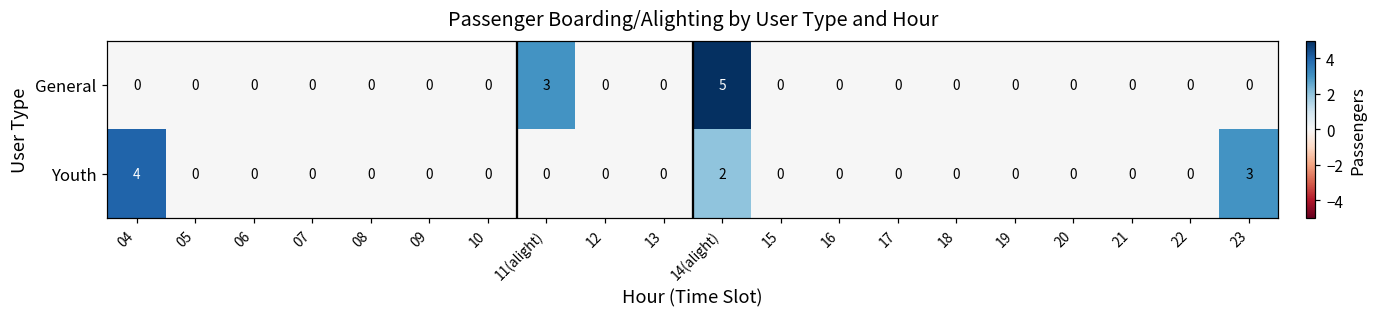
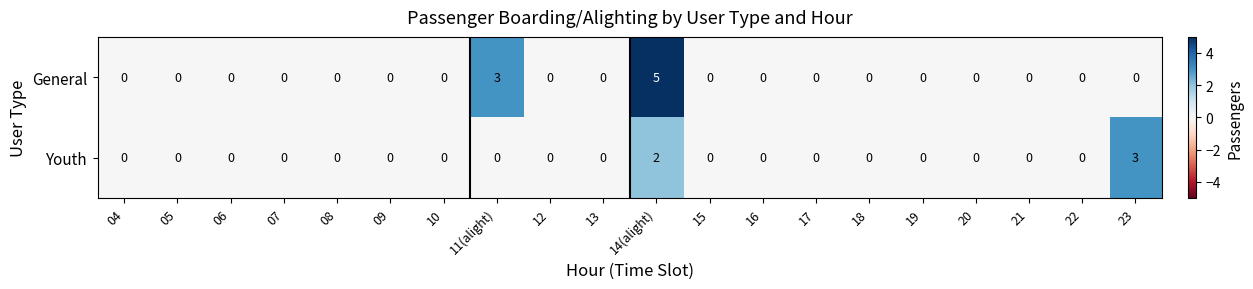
Youth, 04: 4 -> 0
